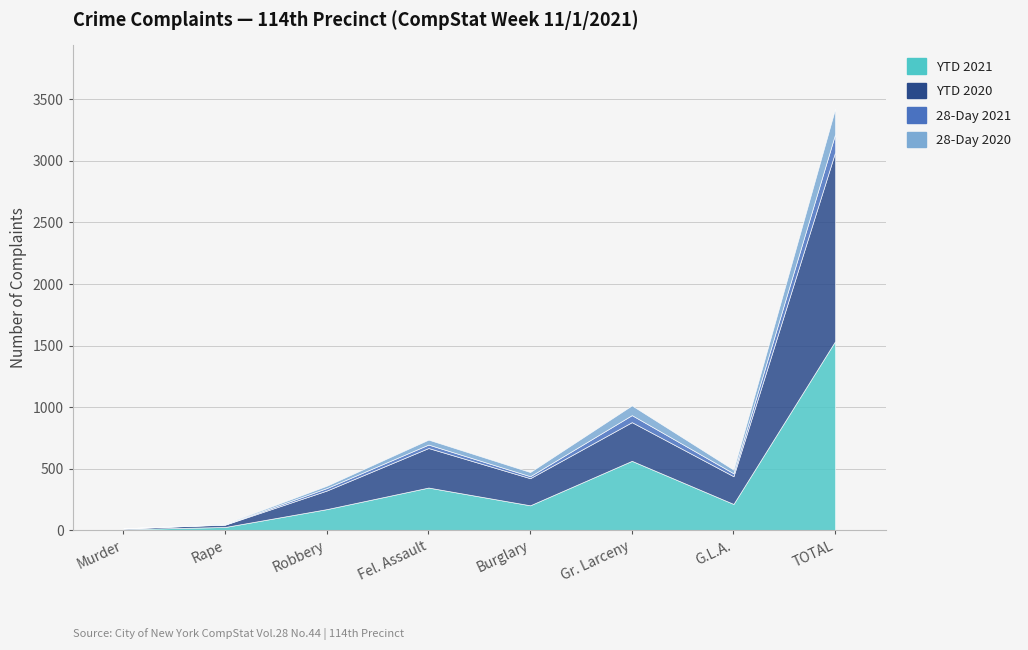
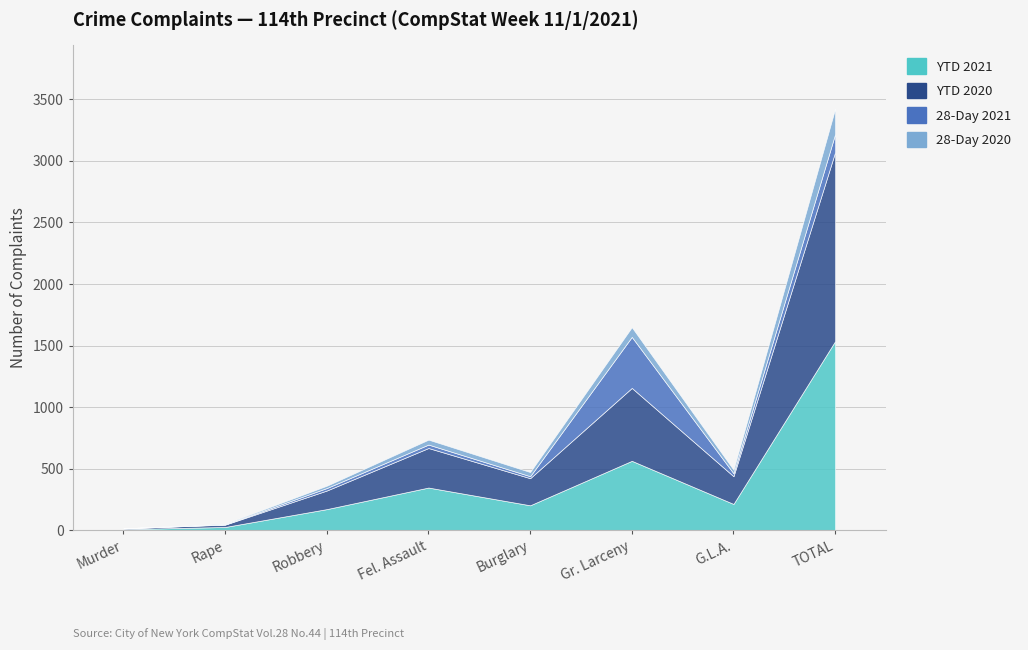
YTD 2020, Gr. Larceny: 310 -> 590
28-Day 2021, Gr. Larceny: 60 -> 410
